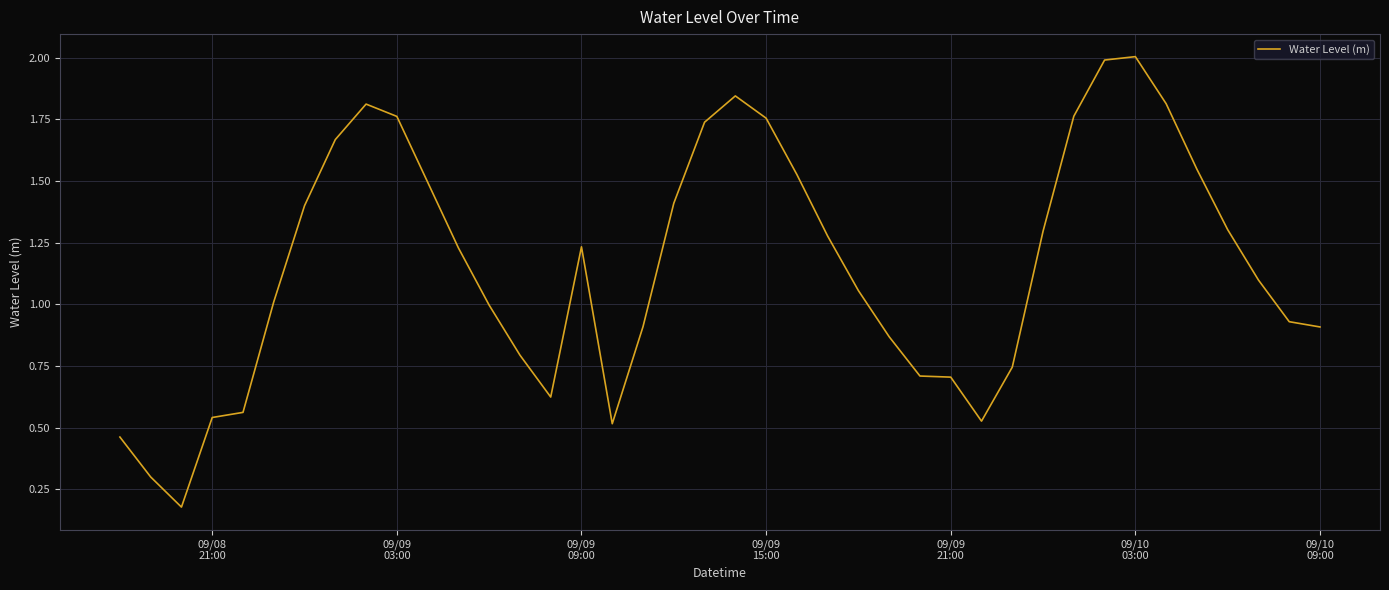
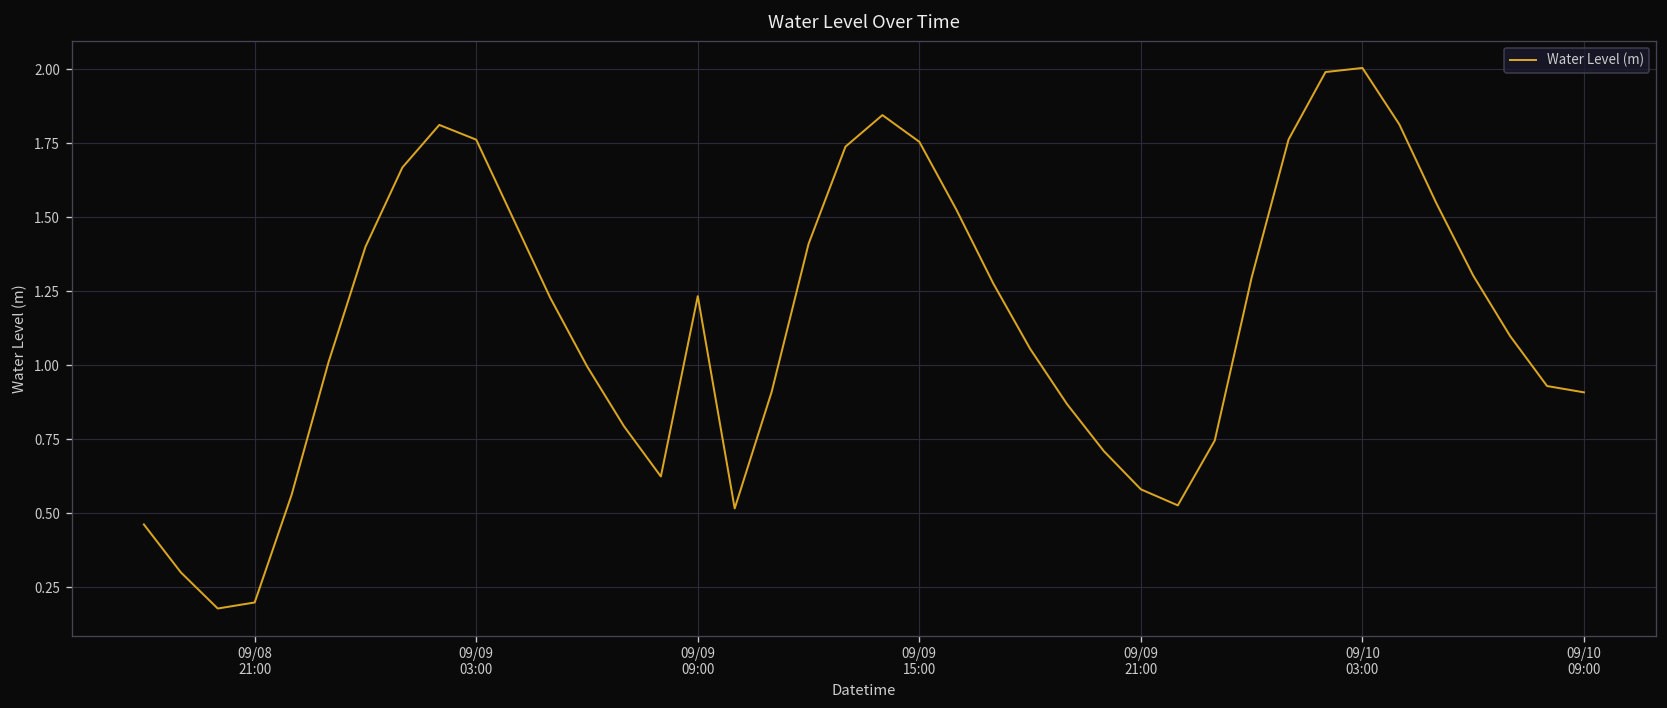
09/08 21:00: 0.54 -> 0.20
09/09 21:00: 0.70 -> 0.58
